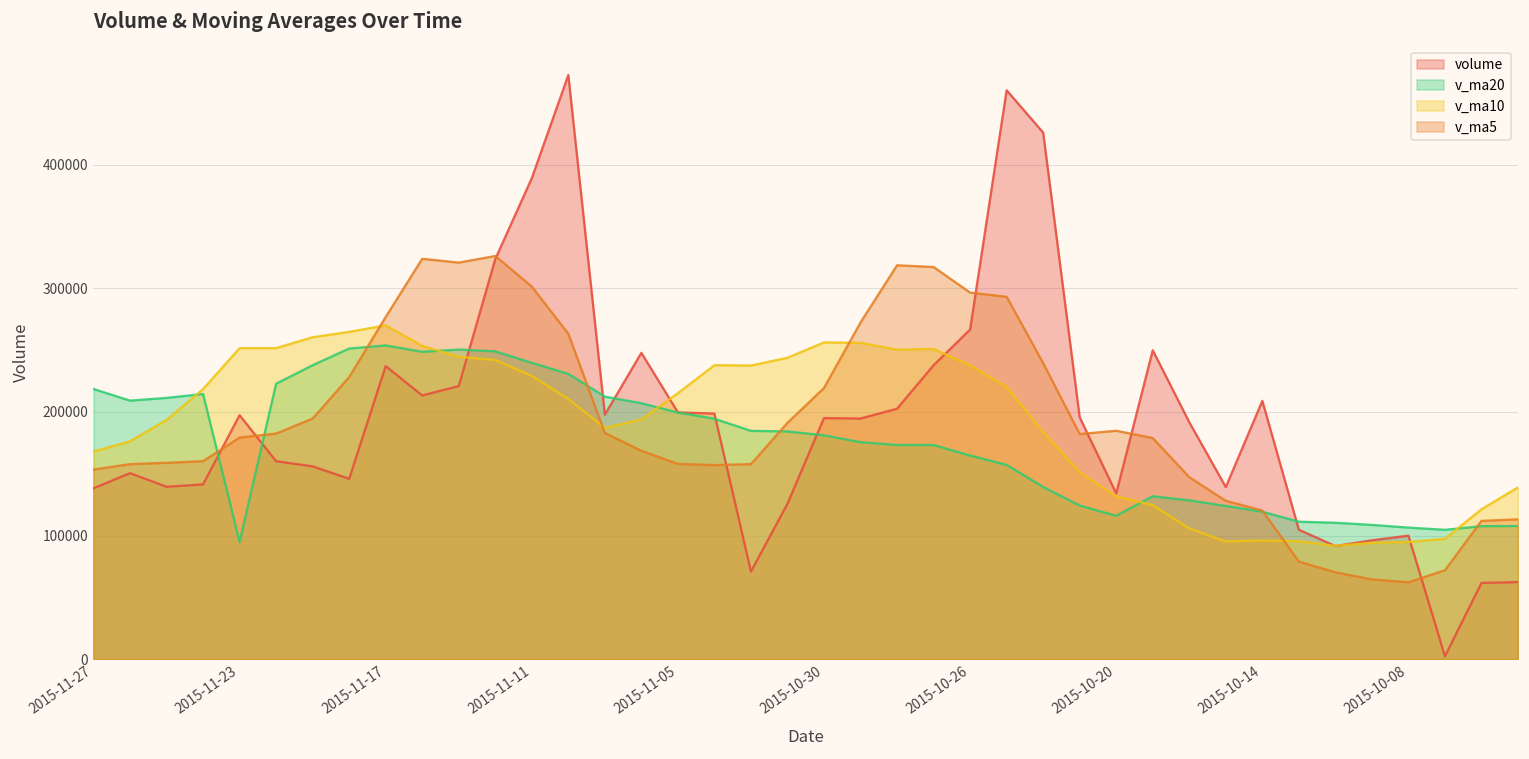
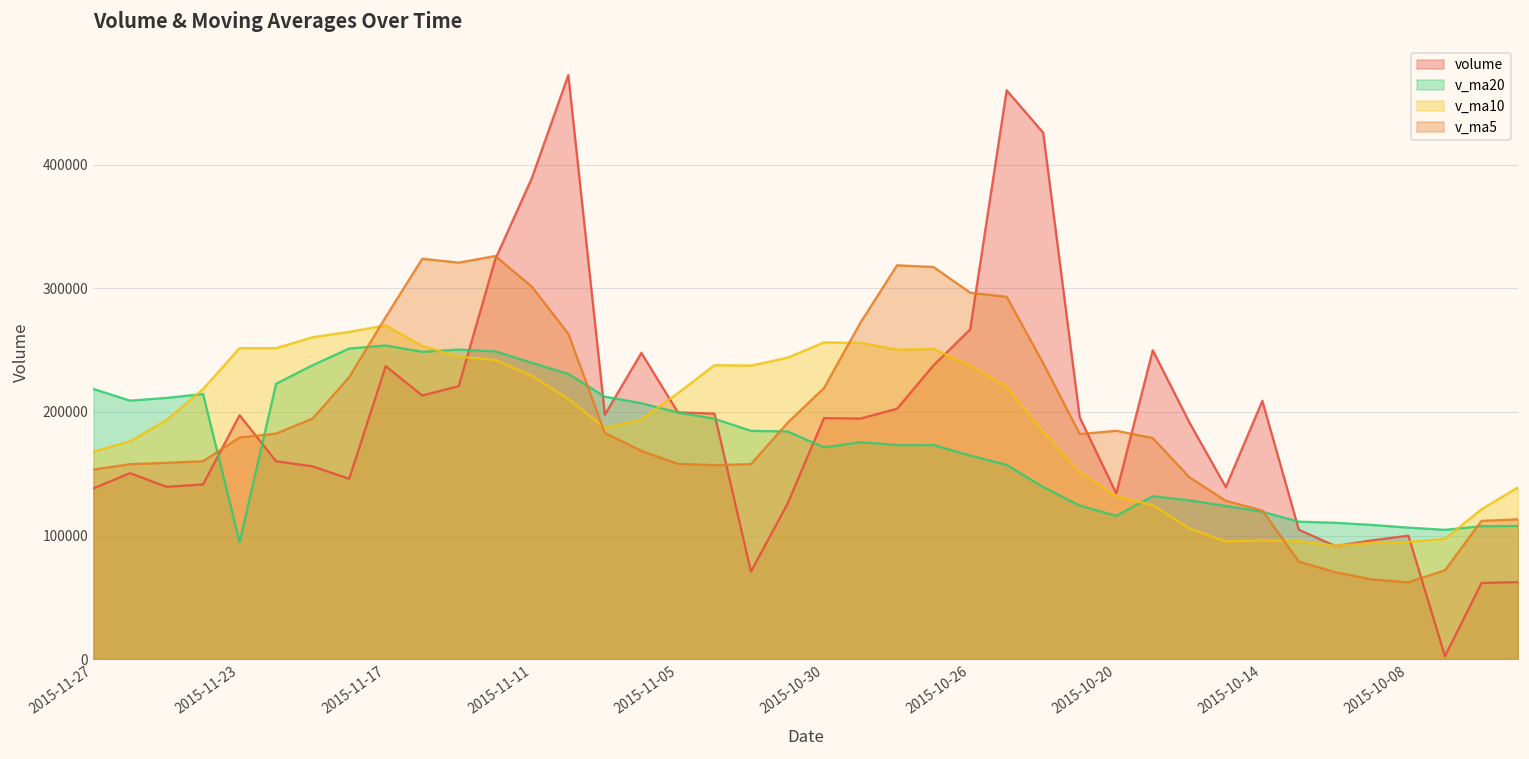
v_ma20, 2015-10-30: 181000 -> 171000
